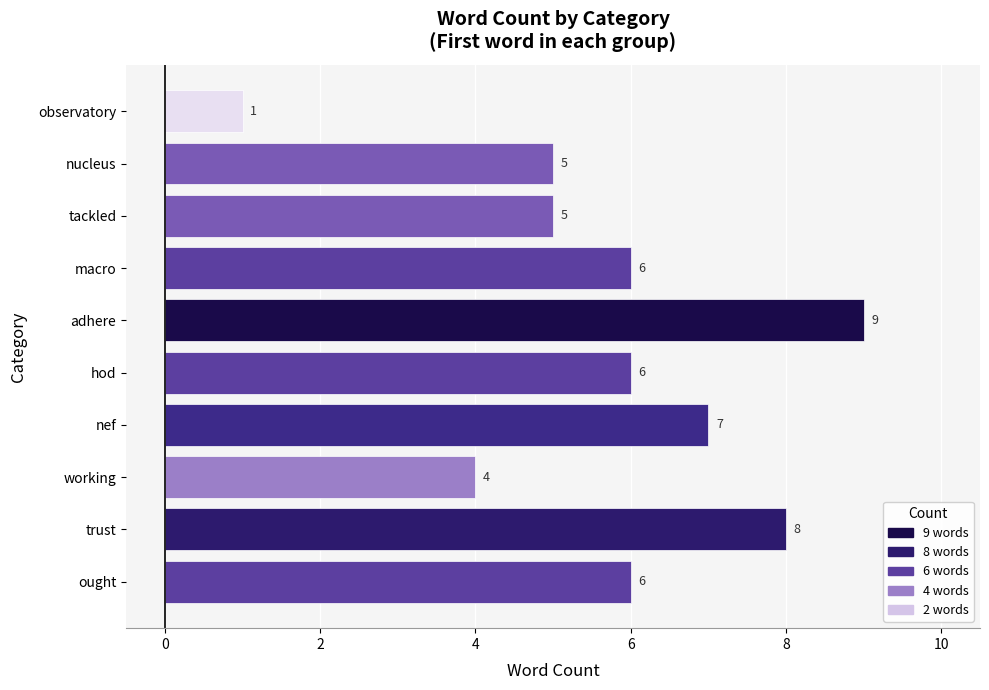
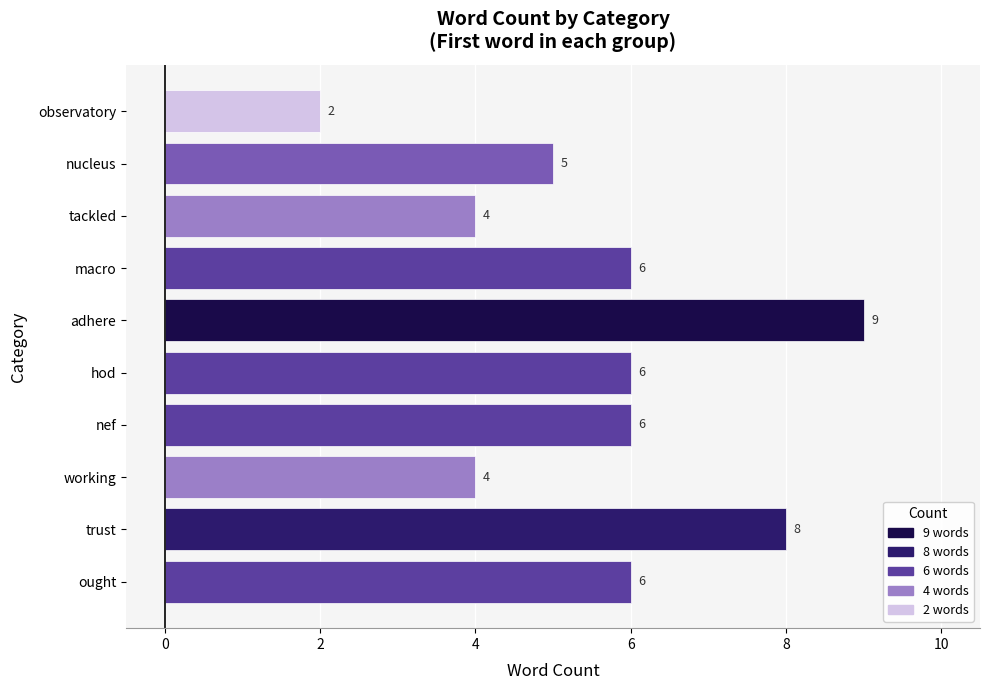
observatory: 1 -> 2
tackled: 5 -> 4
nef: 7 -> 6
